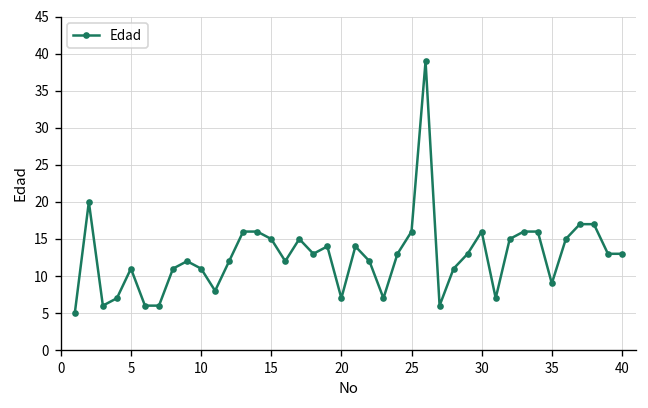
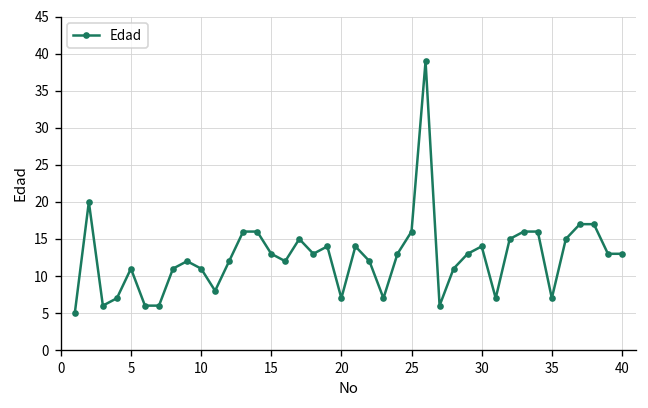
15: 15 -> 13
30: 16 -> 14
35: 9 -> 7
